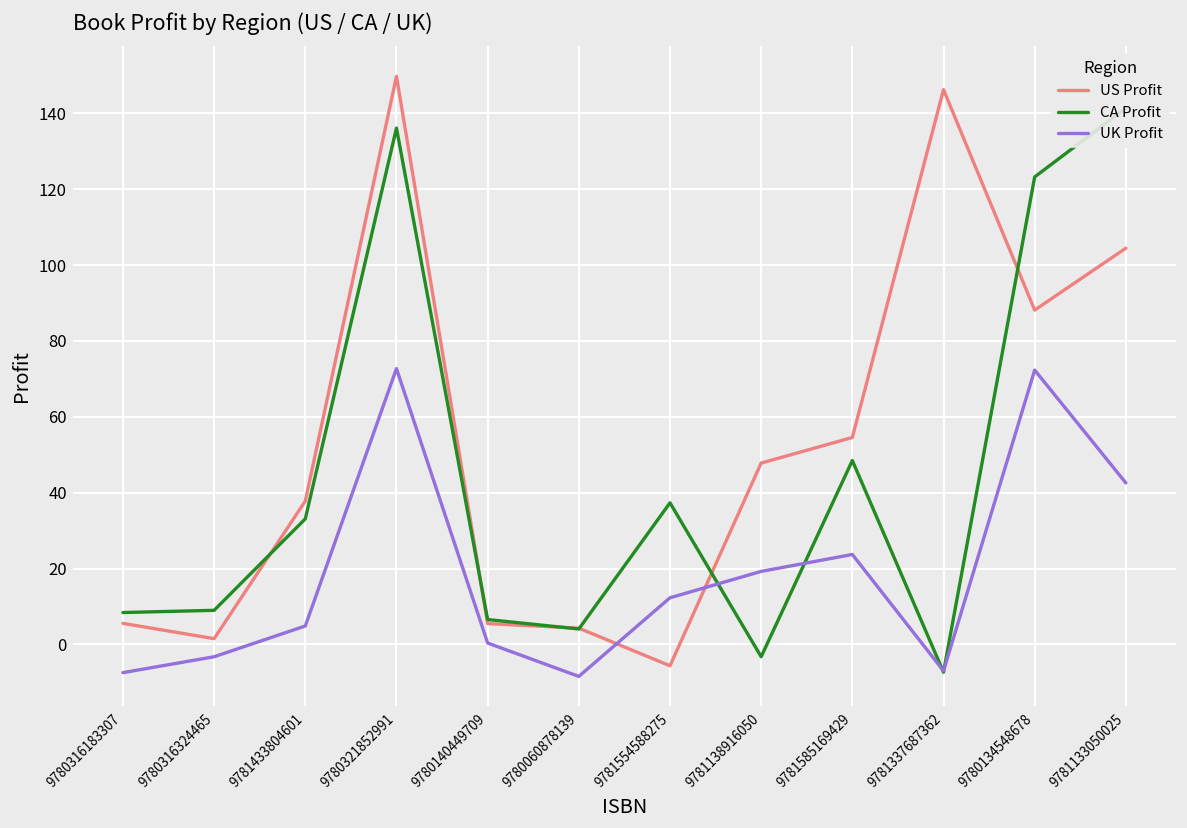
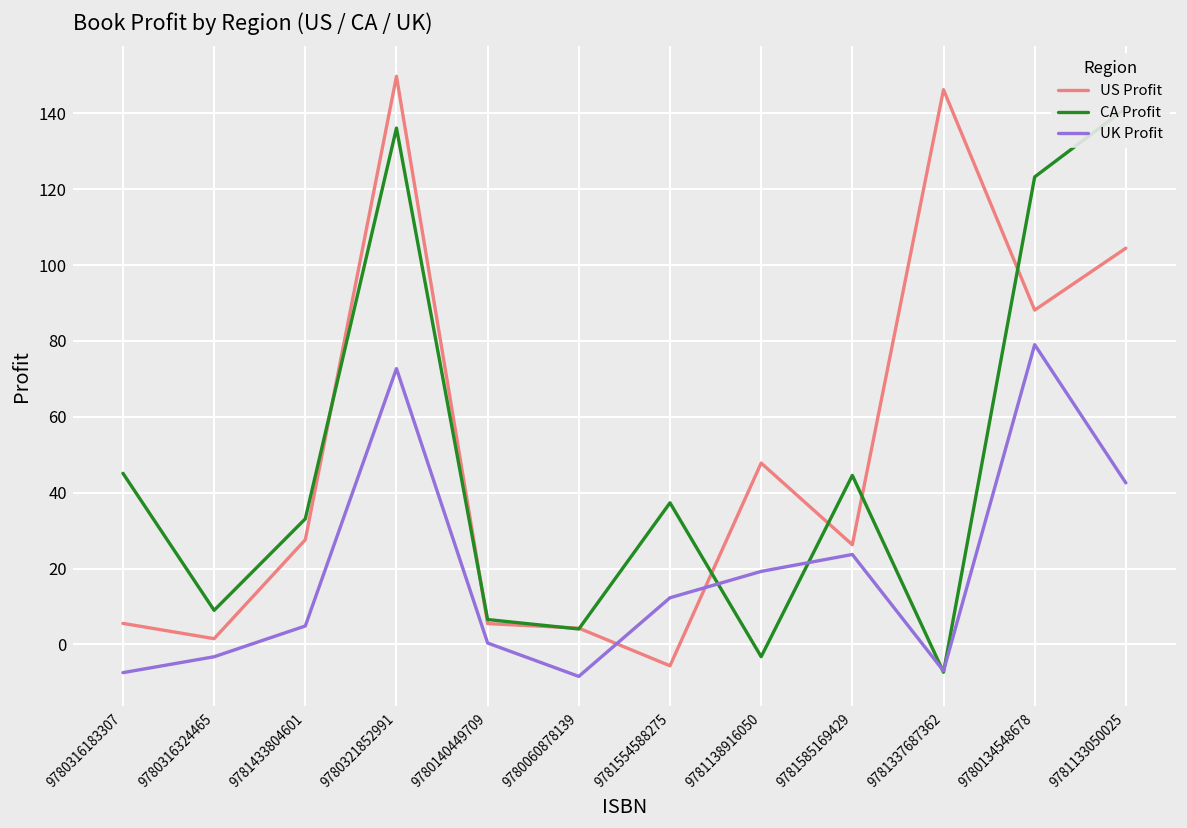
CA Profit, 9780316183307: 8 -> 45
US Profit, 9781433804601: 38 -> 28
US Profit, 9781585169429: 55 -> 26
CA Profit, 9781585169429: 48 -> 45
UK Profit, 9780134548678: 72 -> 79
